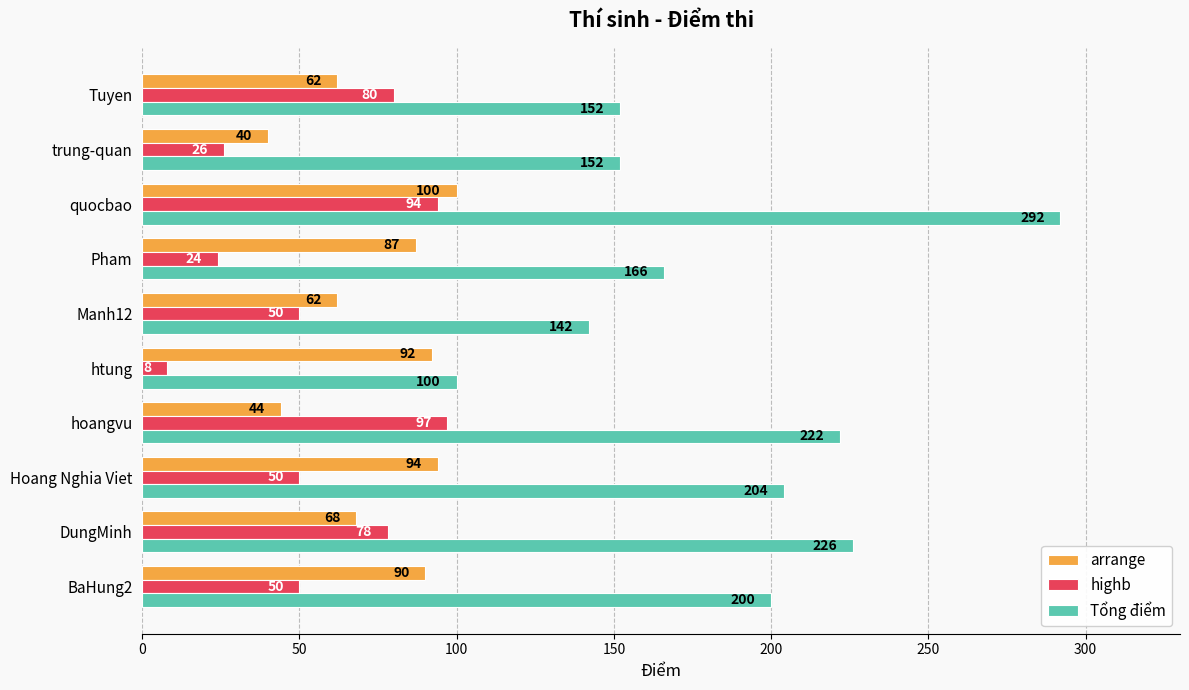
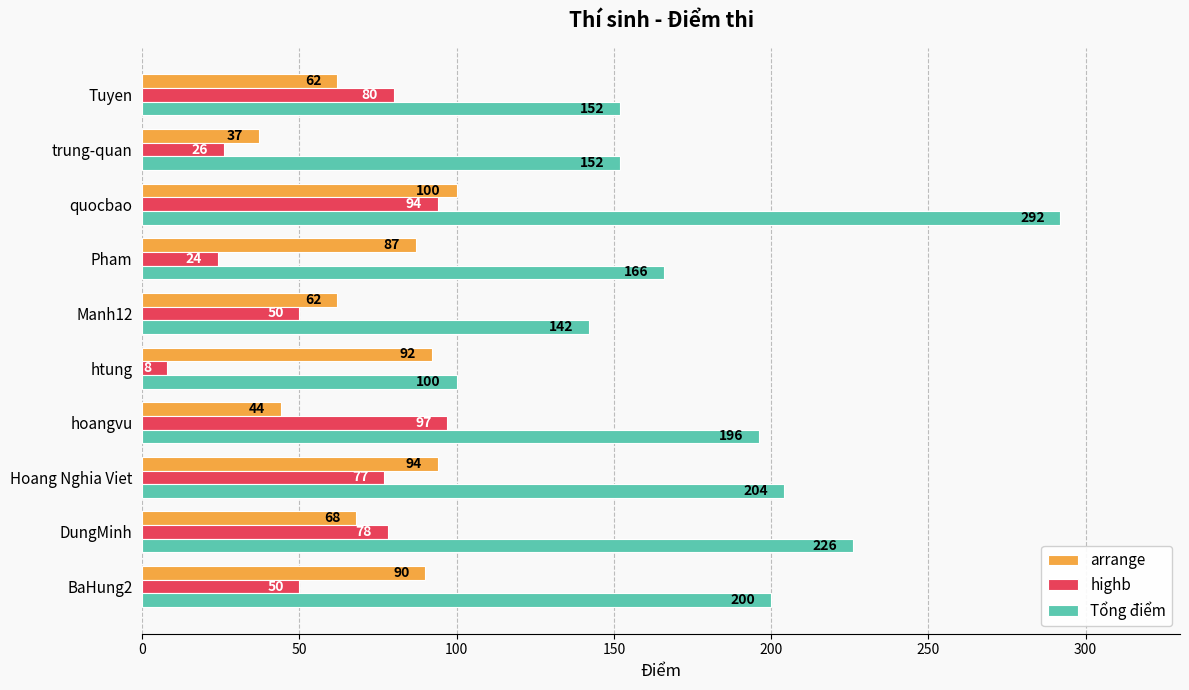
arrange, trung-quan: 40 -> 37
Tổng điểm, hoangvu: 222 -> 196
highb, Hoang Nghia Viet: 50 -> 77
